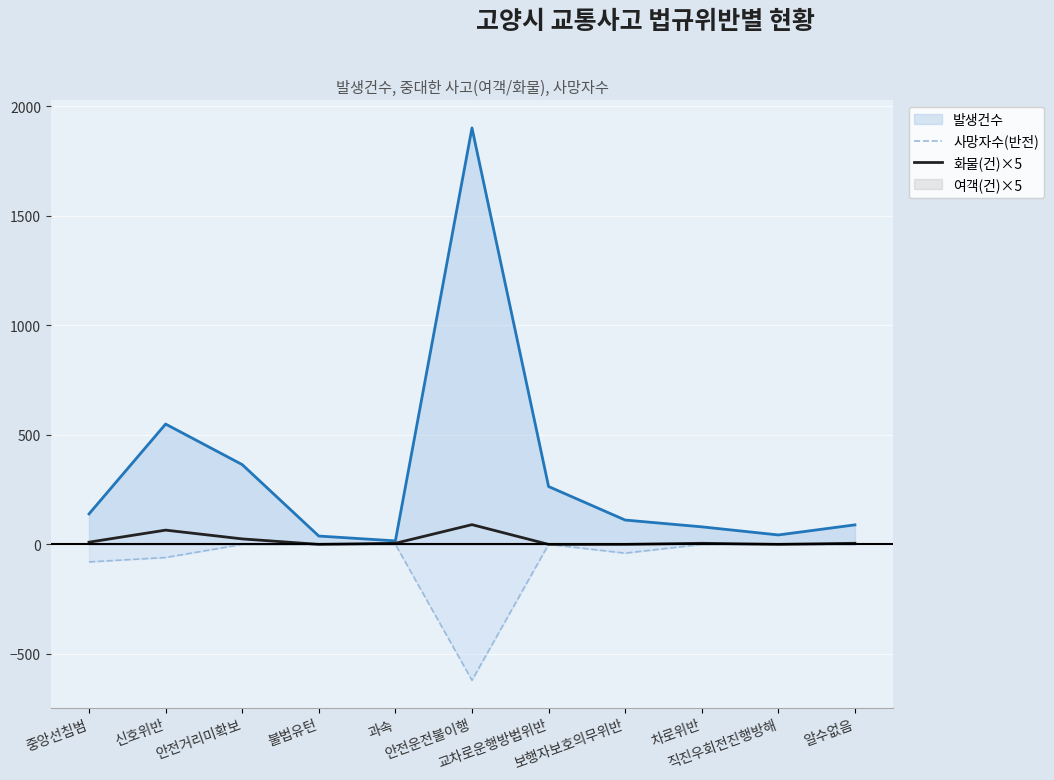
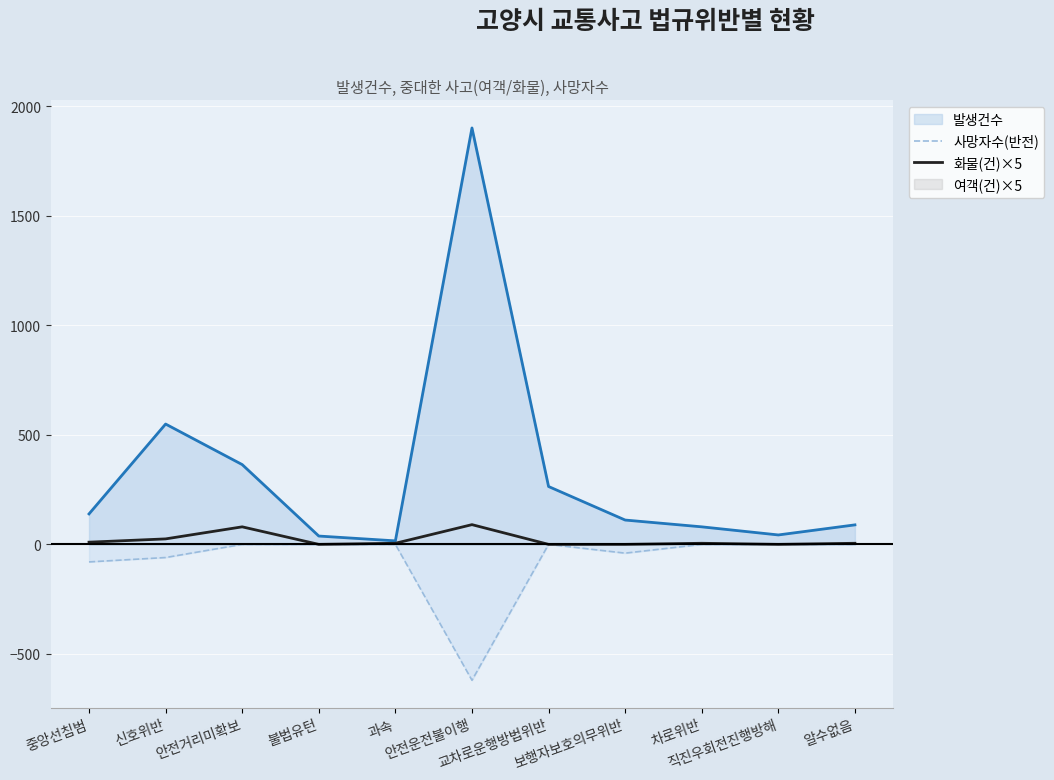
화물(건)×5, 신호위반: 70 -> 30
화물(건)×5, 안전거리미확보: 30 -> 80
